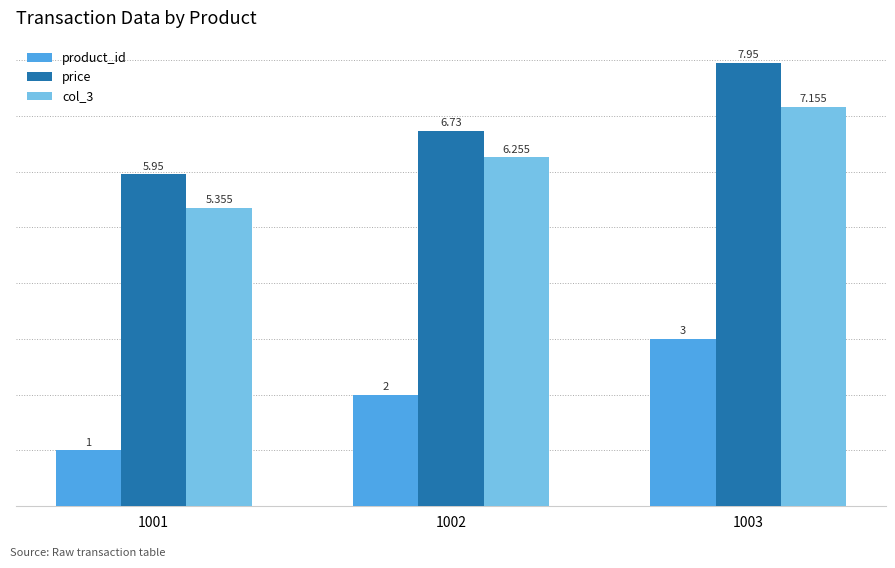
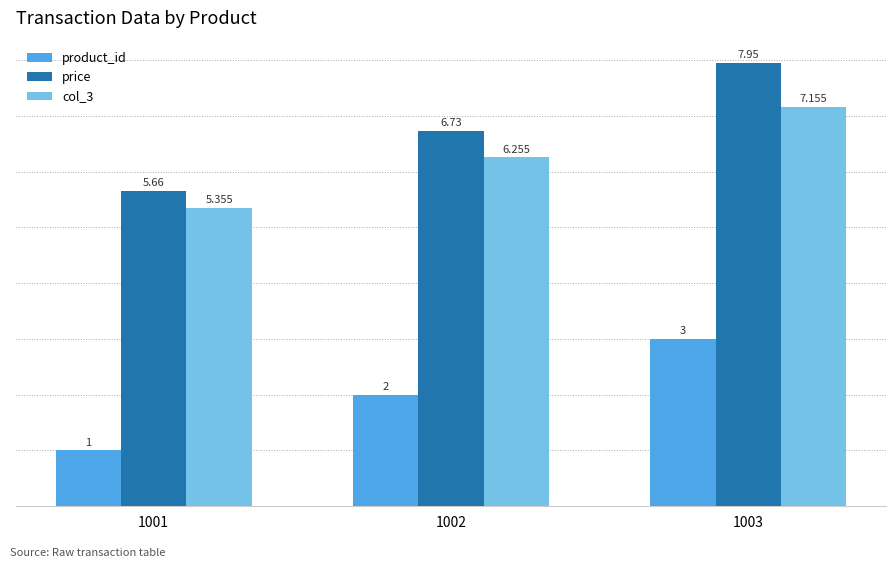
price, 1001: 5.95 -> 5.66
